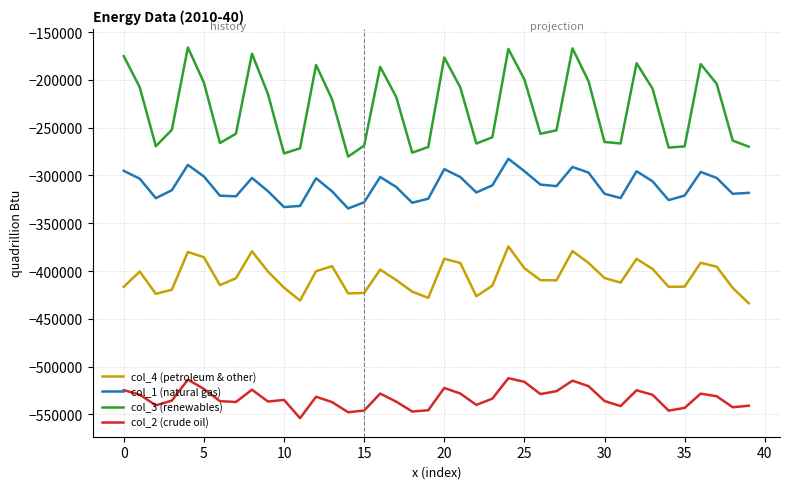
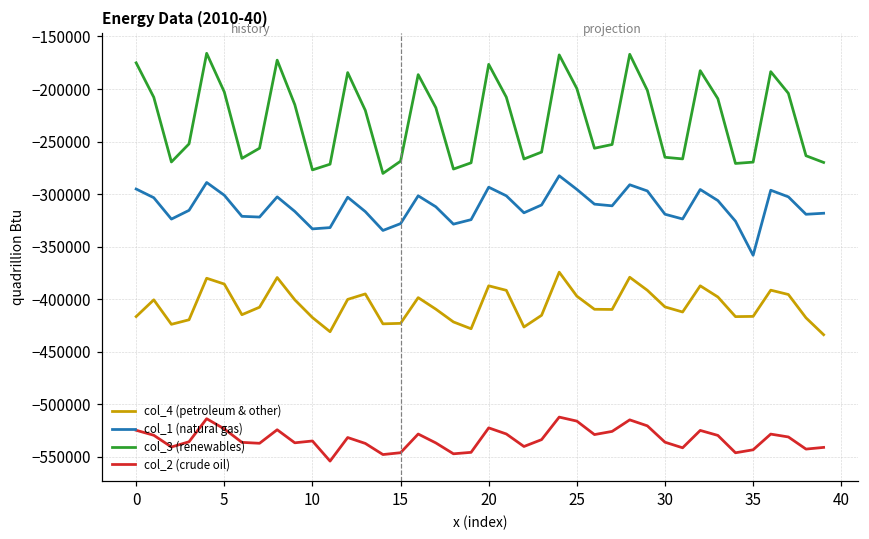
col_1 (natural gas), 35: -320000 -> -360000
